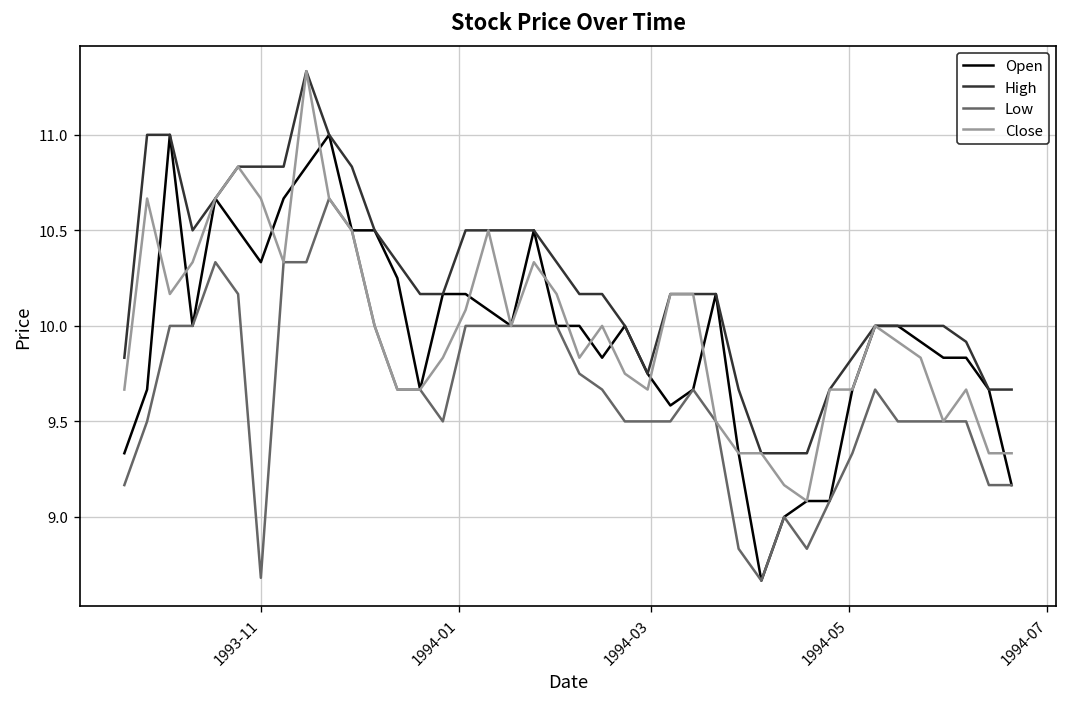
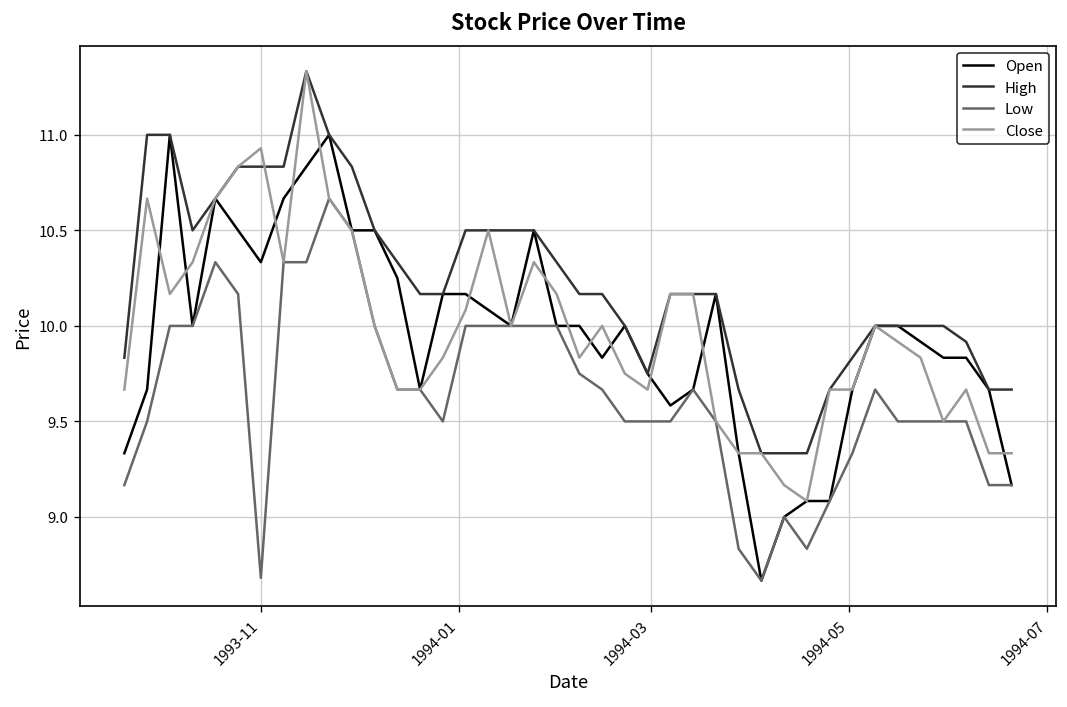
Close, 1993-11: 10.67 -> 10.93
